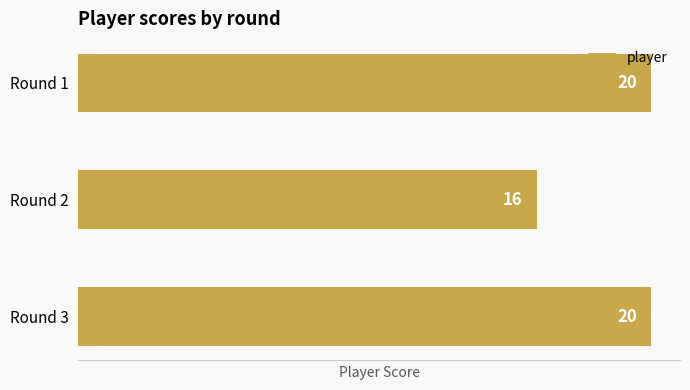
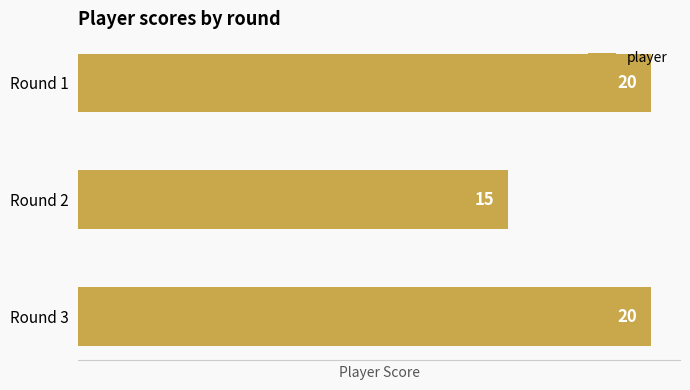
Round 2: 16 -> 15
